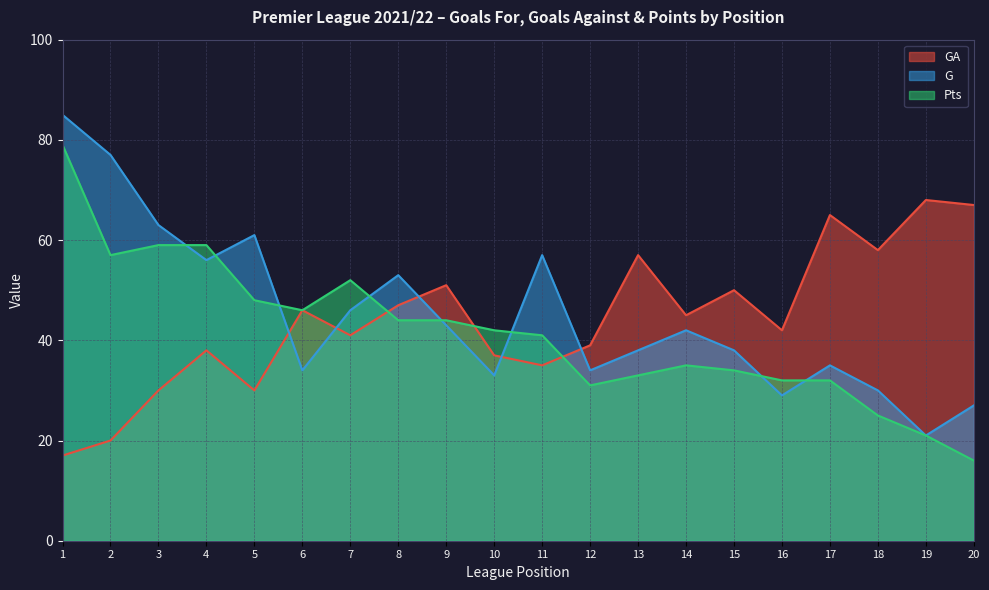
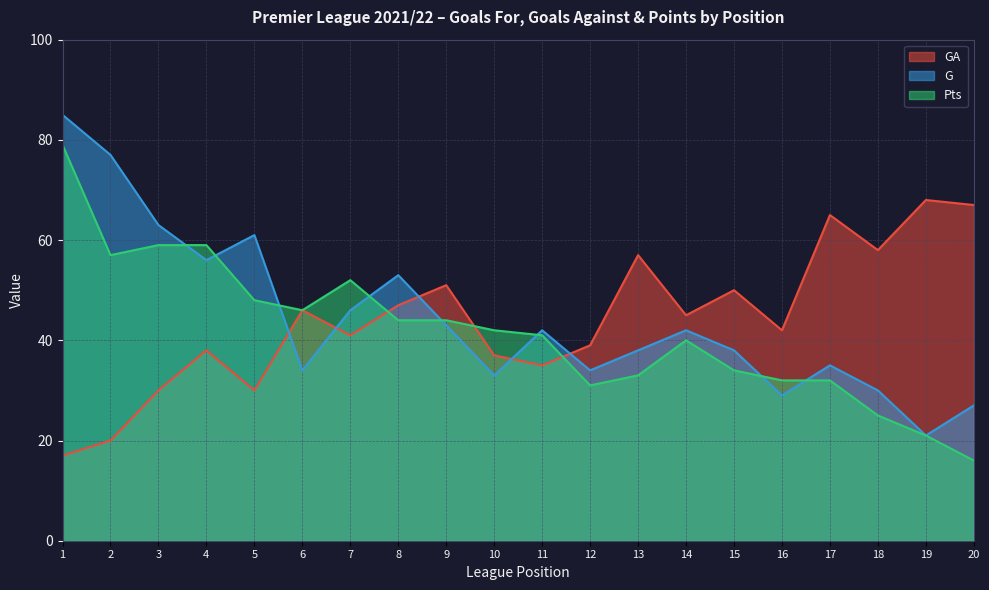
G, 11: 57 -> 42
Pts, 14: 35 -> 40
